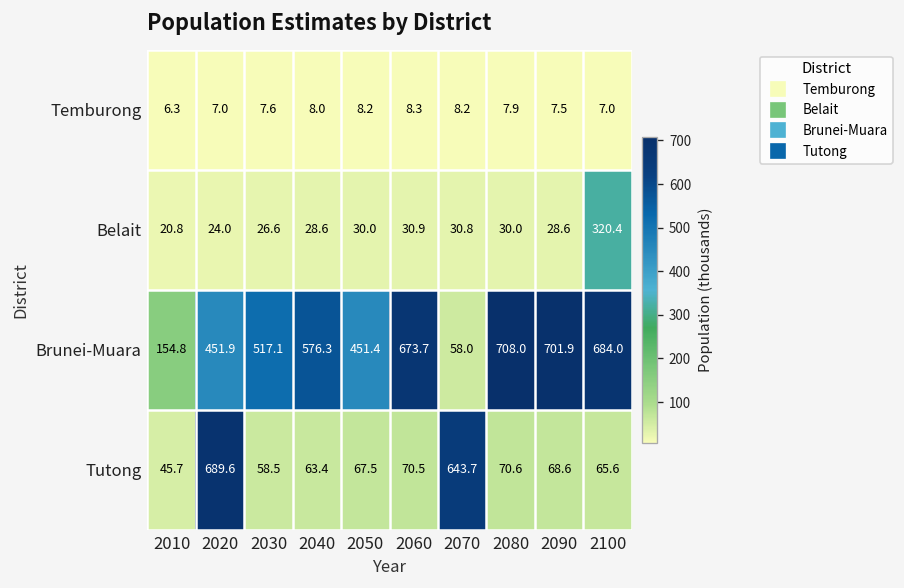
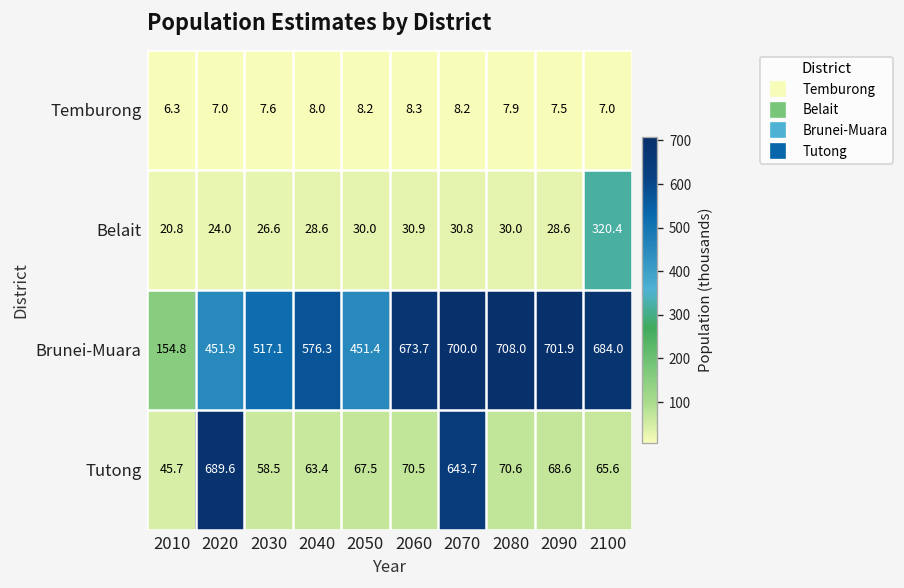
Brunei-Muara, 2070: 58.0 -> 700.0
